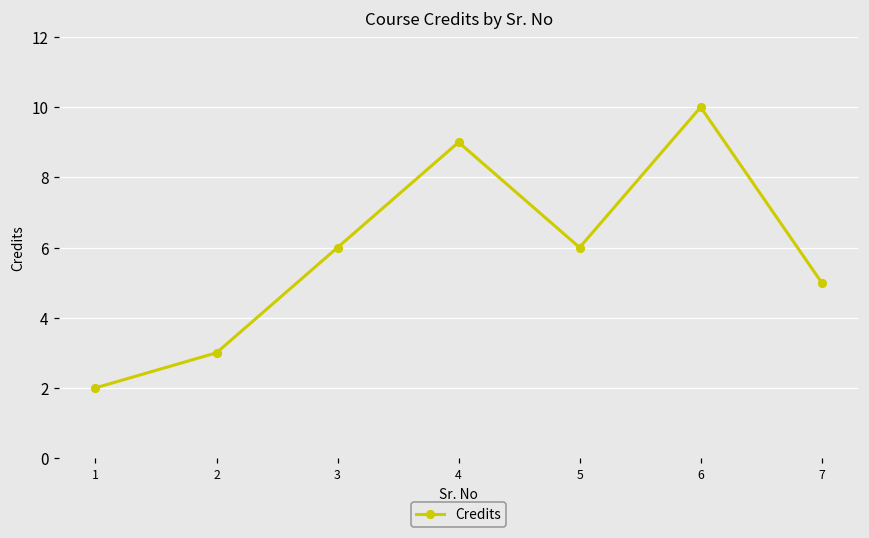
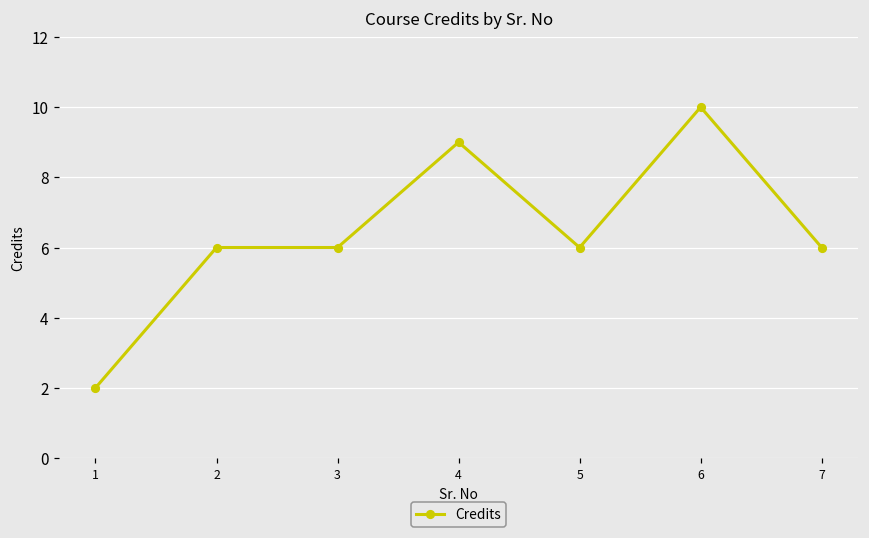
2: 3 -> 6
7: 5 -> 6
